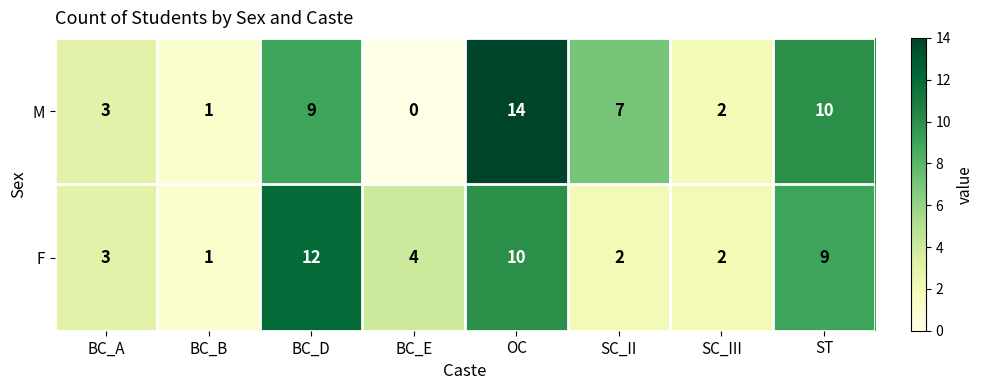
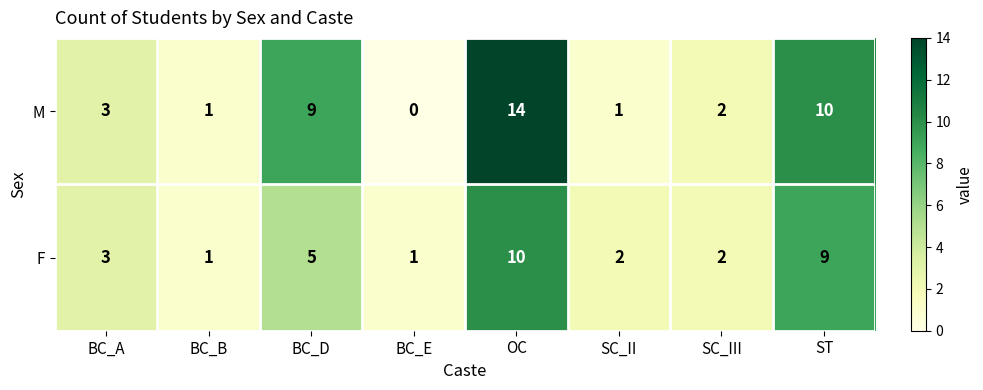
M, SC_II: 7 -> 1
F, BC_D: 12 -> 5
F, BC_E: 4 -> 1
